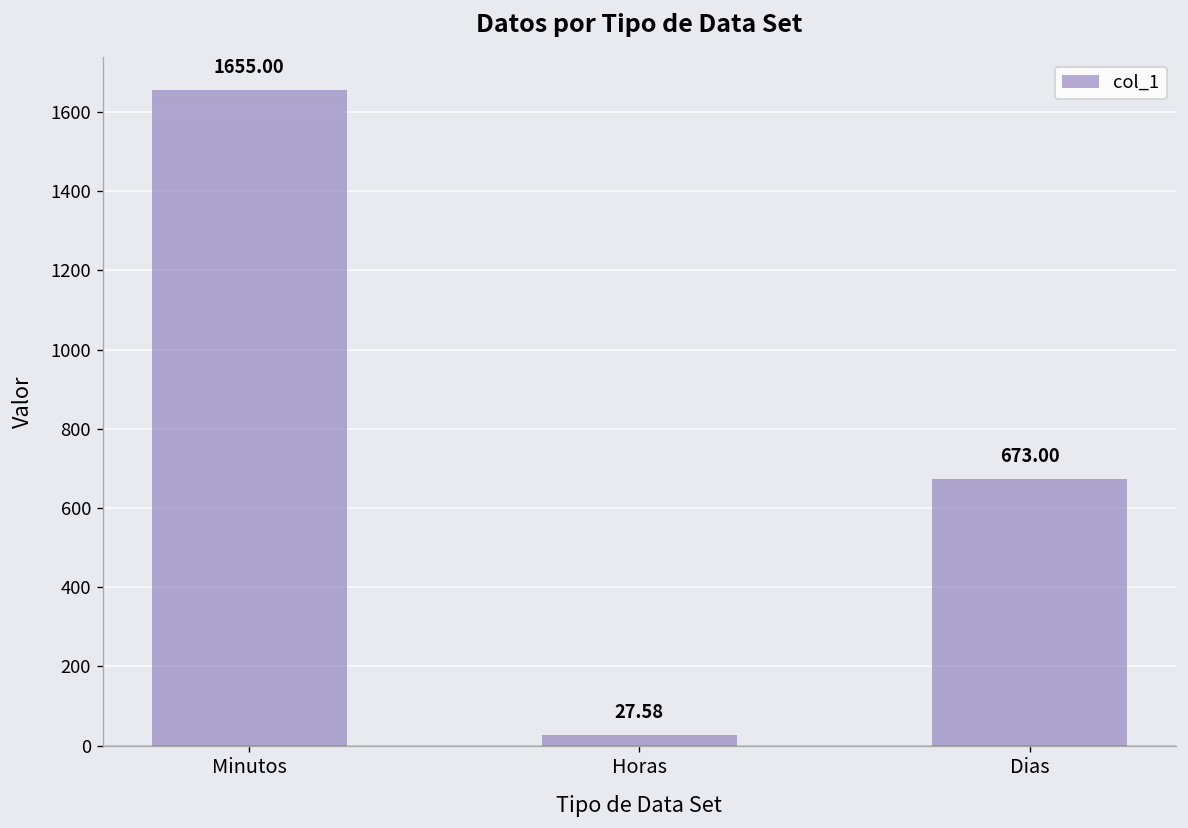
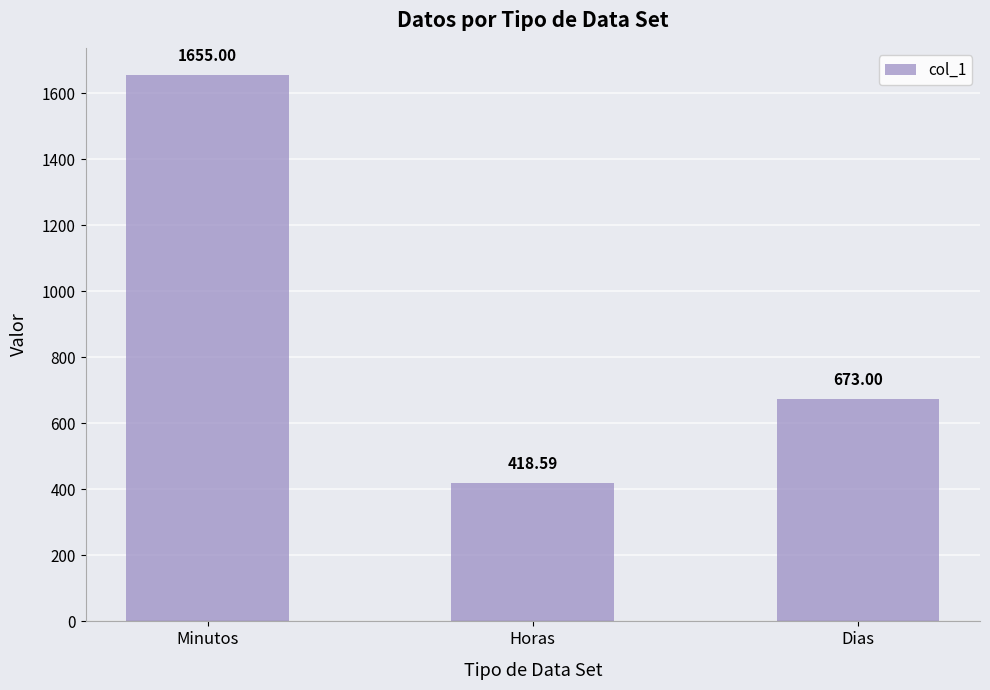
Horas: 27.58 -> 418.59
